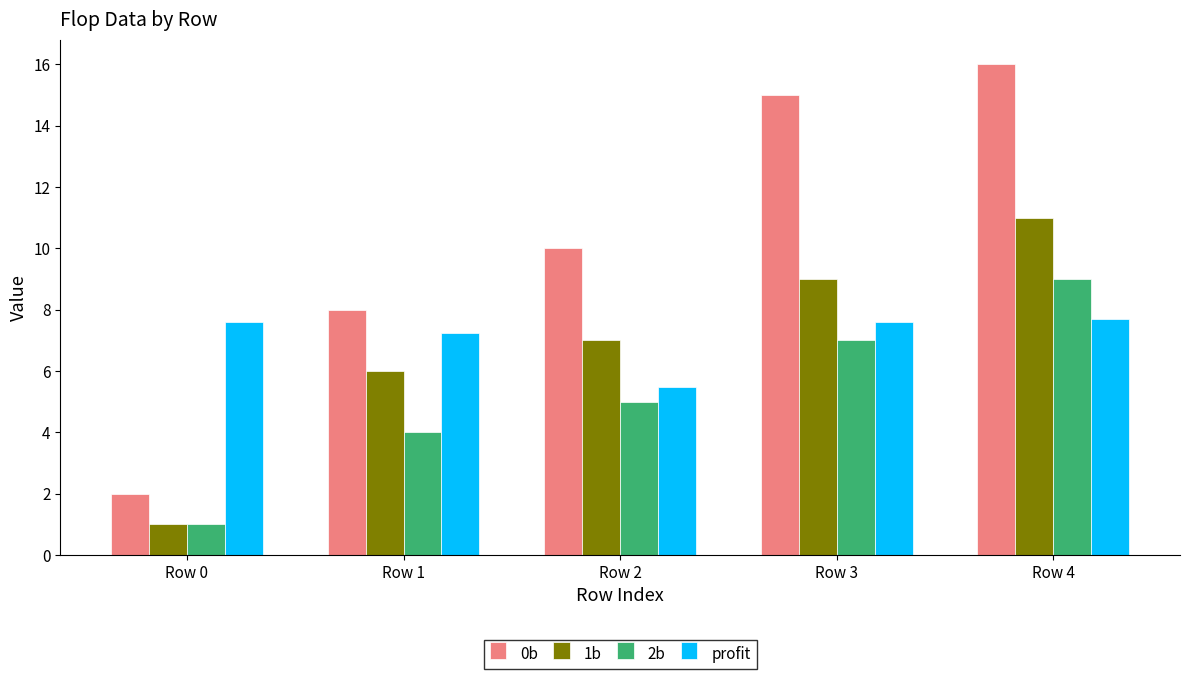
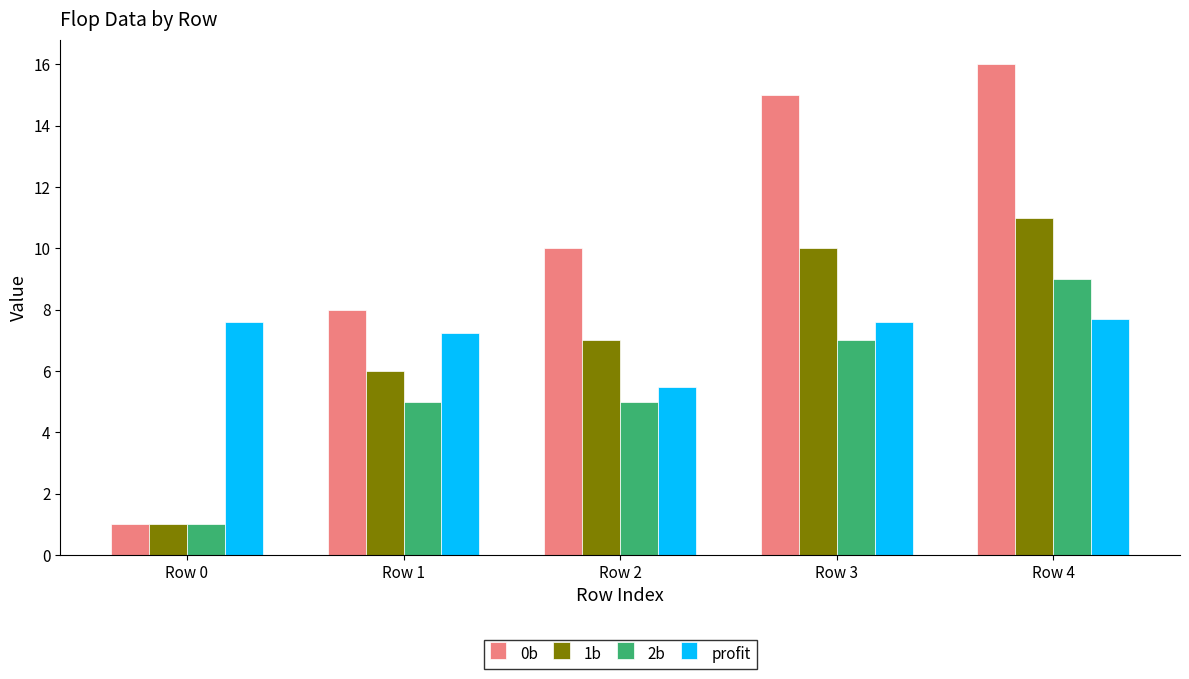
0b, Row 0: 2 -> 1
2b, Row 1: 4 -> 5
1b, Row 3: 9 -> 10
